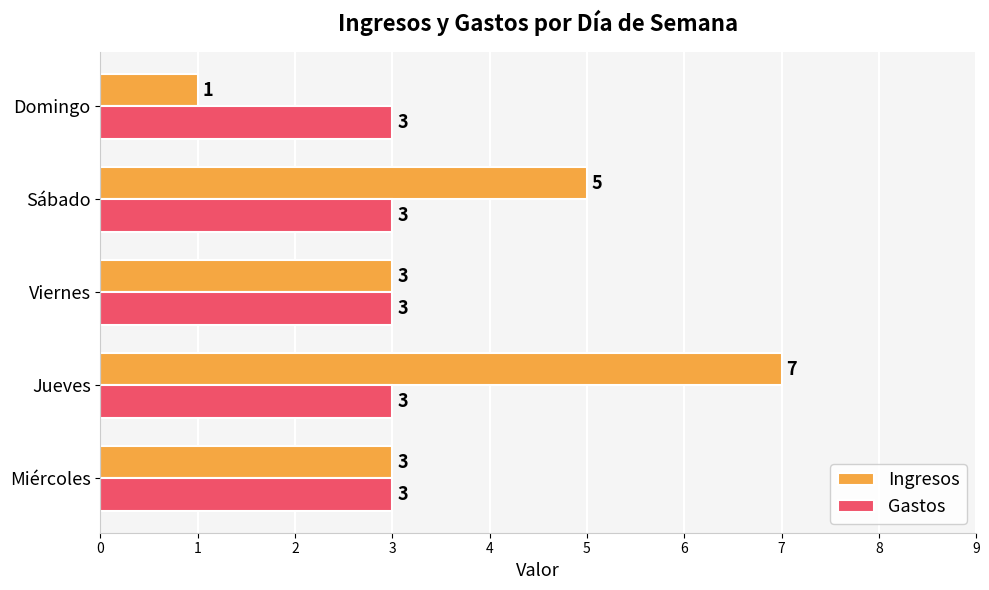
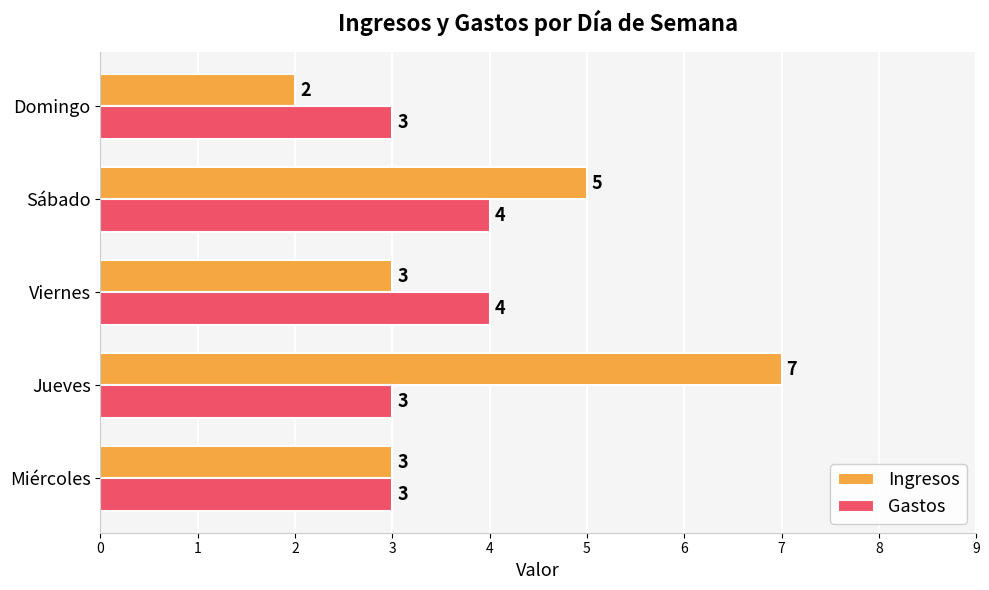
Ingresos, Domingo: 1 -> 2
Gastos, Sábado: 3 -> 4
Gastos, Viernes: 3 -> 4
